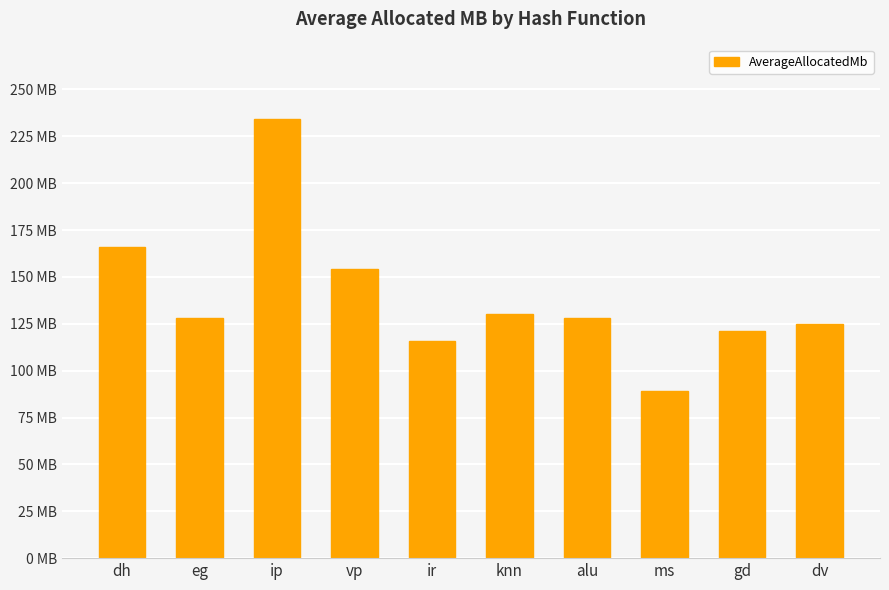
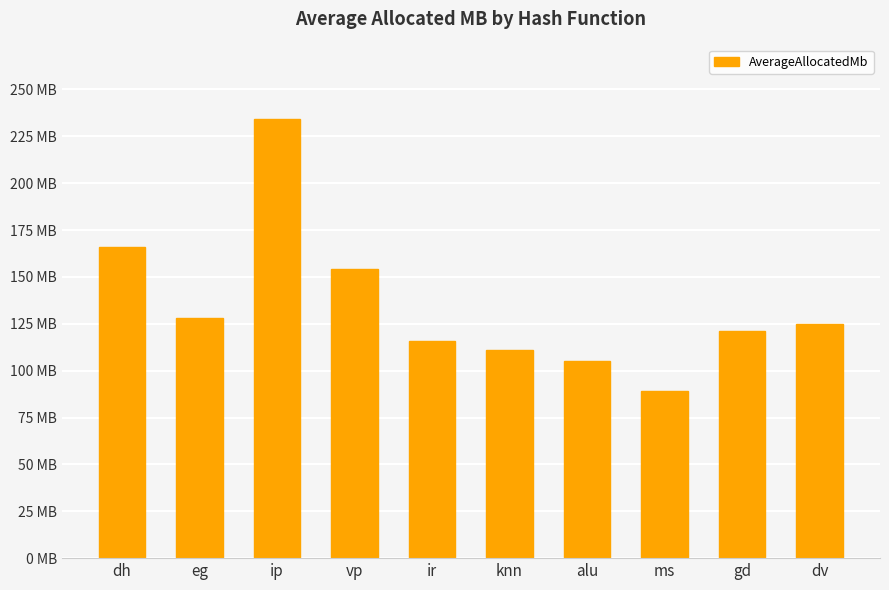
knn: 130 MB -> 111 MB
alu: 128 MB -> 105 MB
